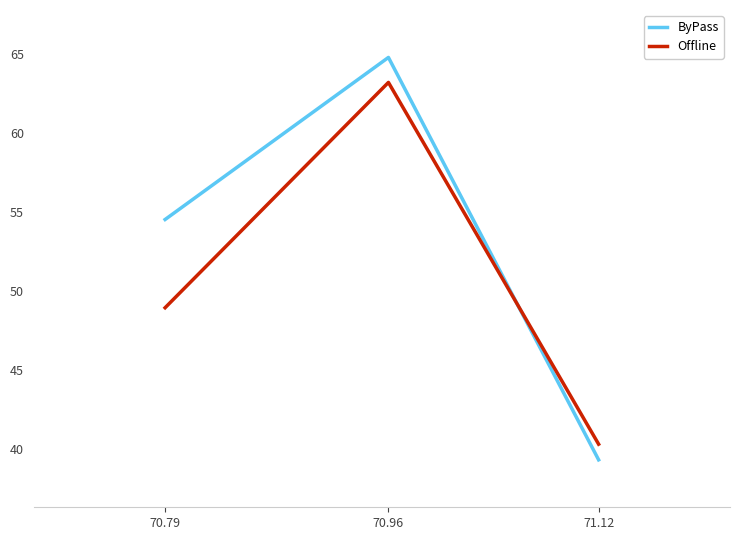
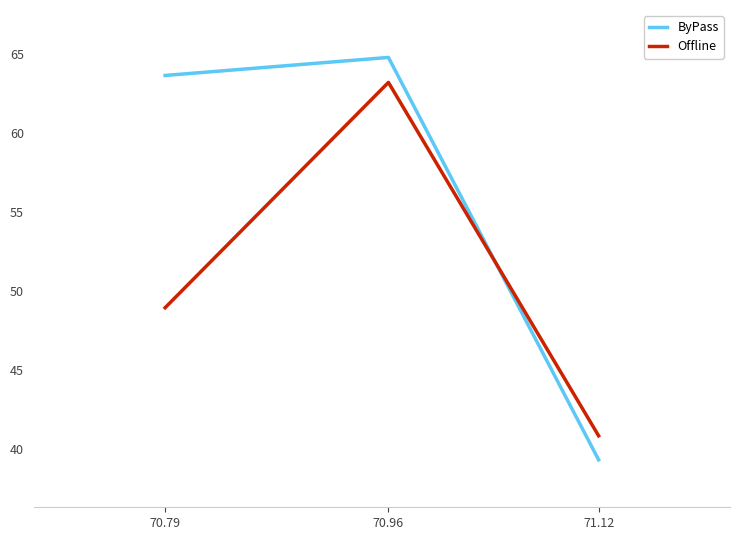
ByPass, 70.79: 54.5 -> 63.6
Offline, 71.12: 40.3 -> 40.9
